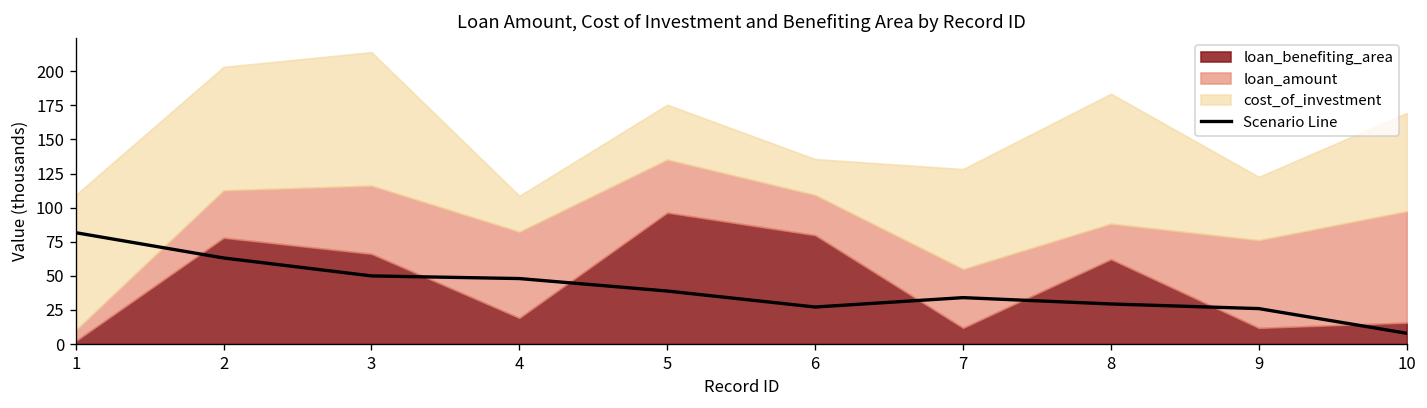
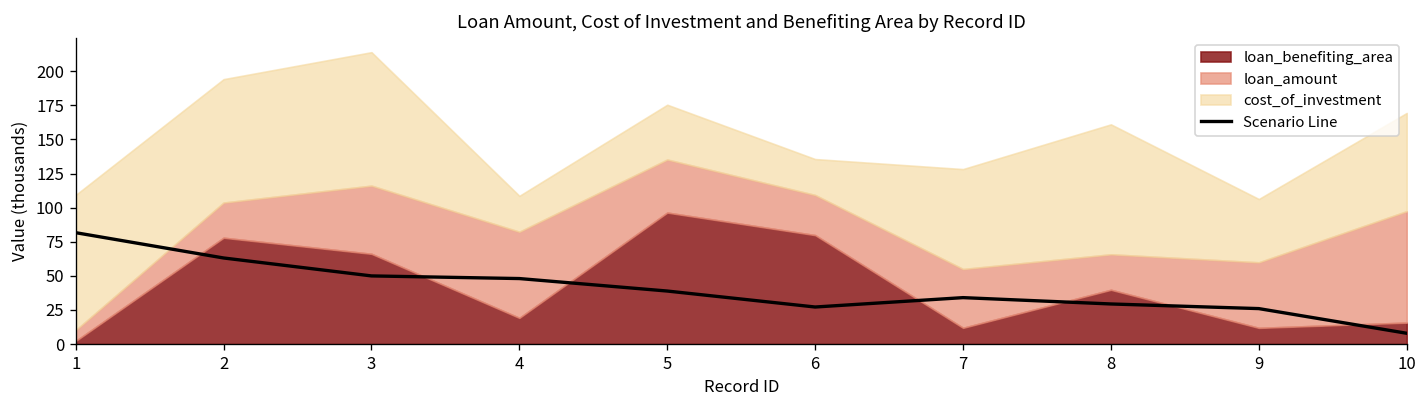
loan_amount, 2: 35 -> 26
loan_benefiting_area, 8: 62 -> 40
loan_amount, 9: 64 -> 48
